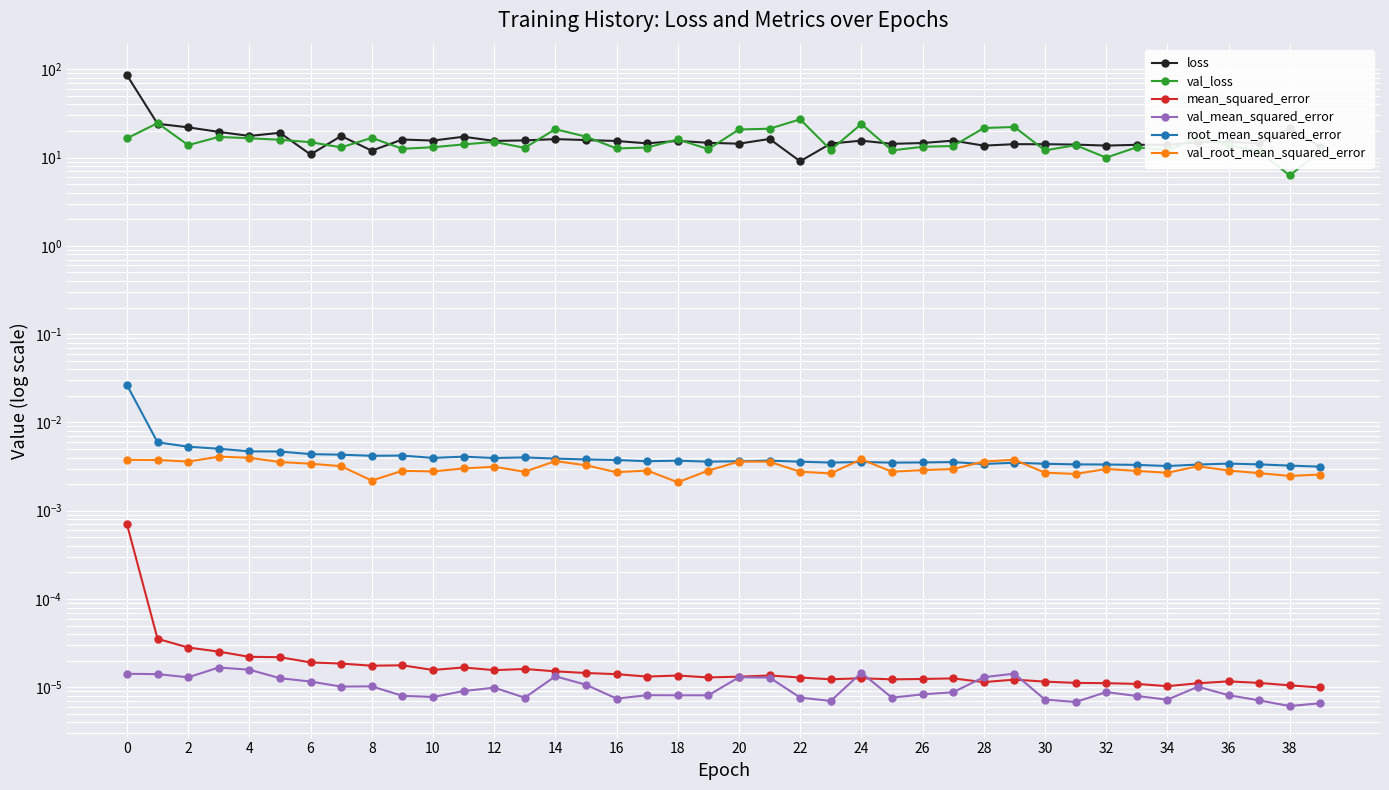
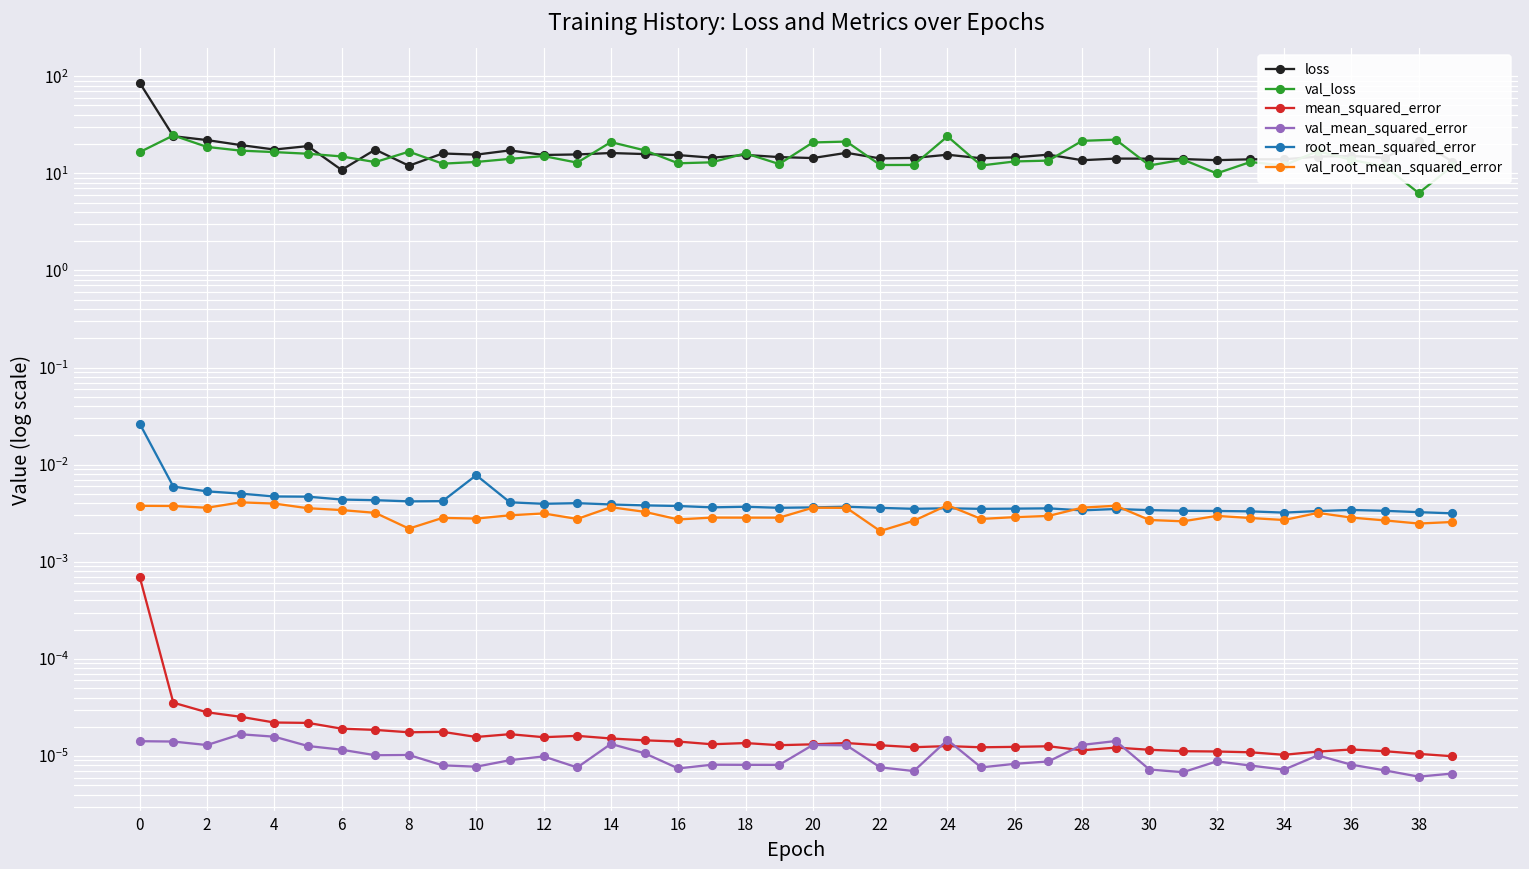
val_loss, 2: 14 -> 19
root_mean_squared_error, 10: 0.004 -> 0.008
val_root_mean_squared_error, 18: 0.0021 -> 0.0028
loss, 22: 9 -> 14
val_loss, 22: 27 -> 12
val_root_mean_squared_error, 22: 0.0028 -> 0.0021
